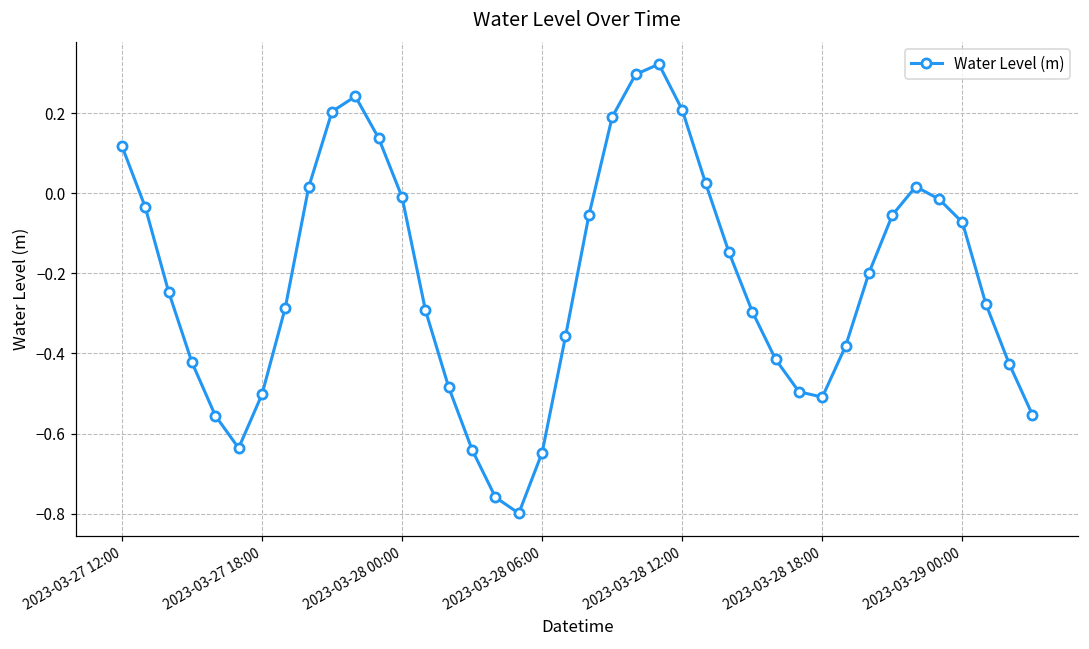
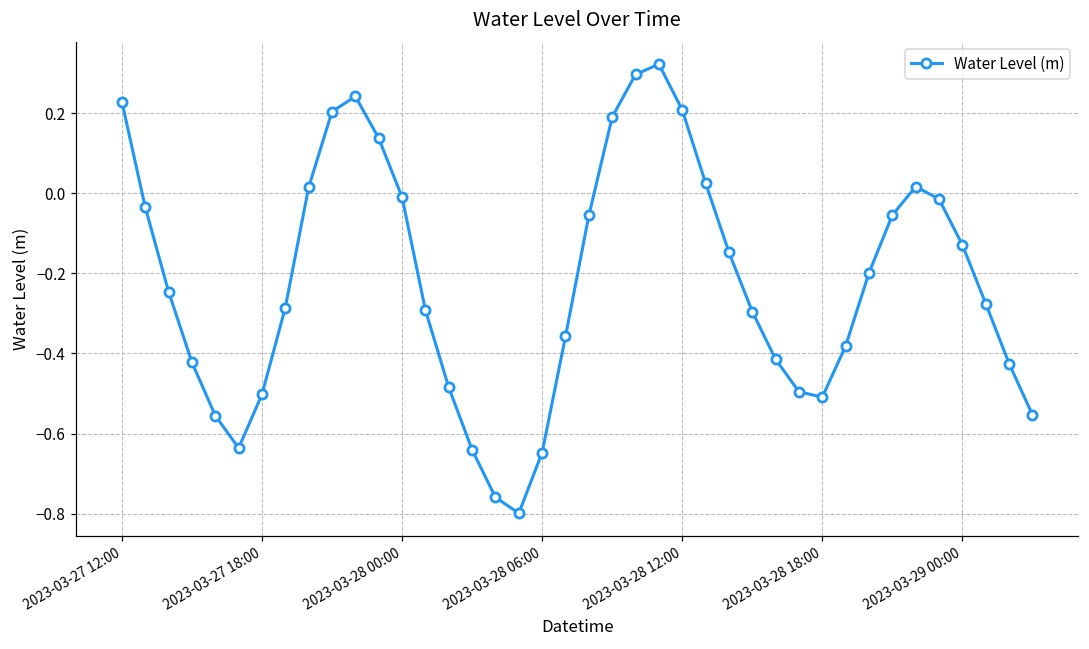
2023-03-27 12:00: 0.12 -> 0.23
2023-03-29 00:00: -0.07 -> -0.13
